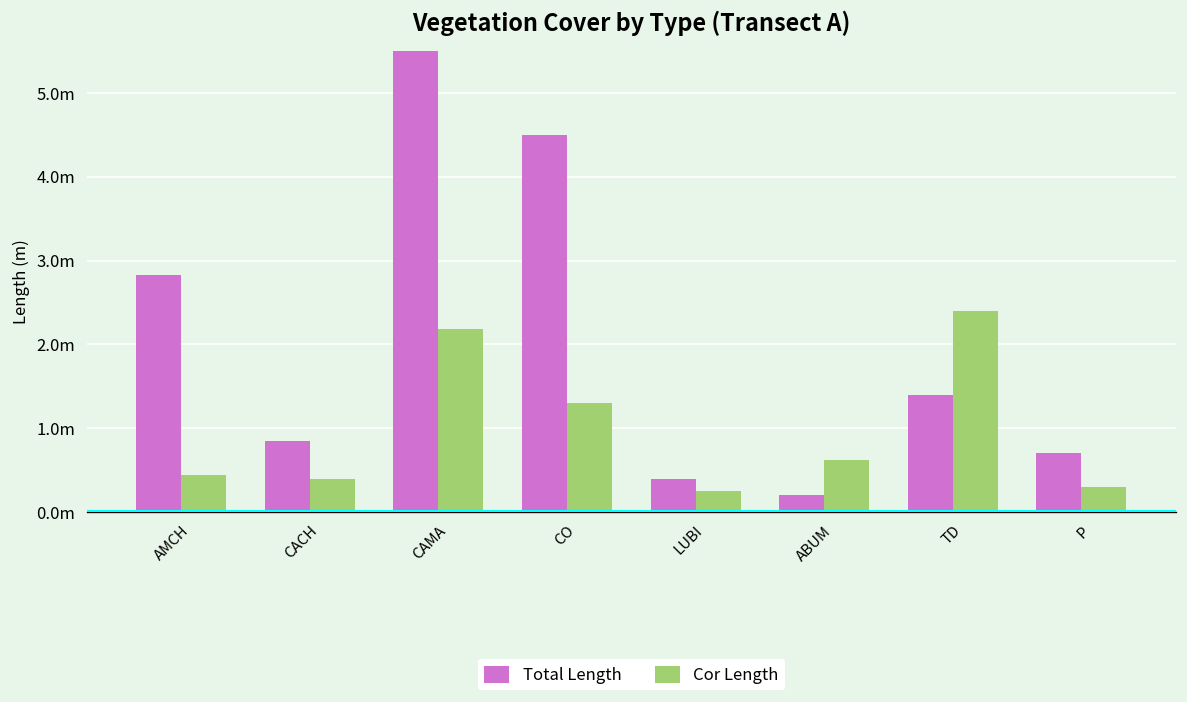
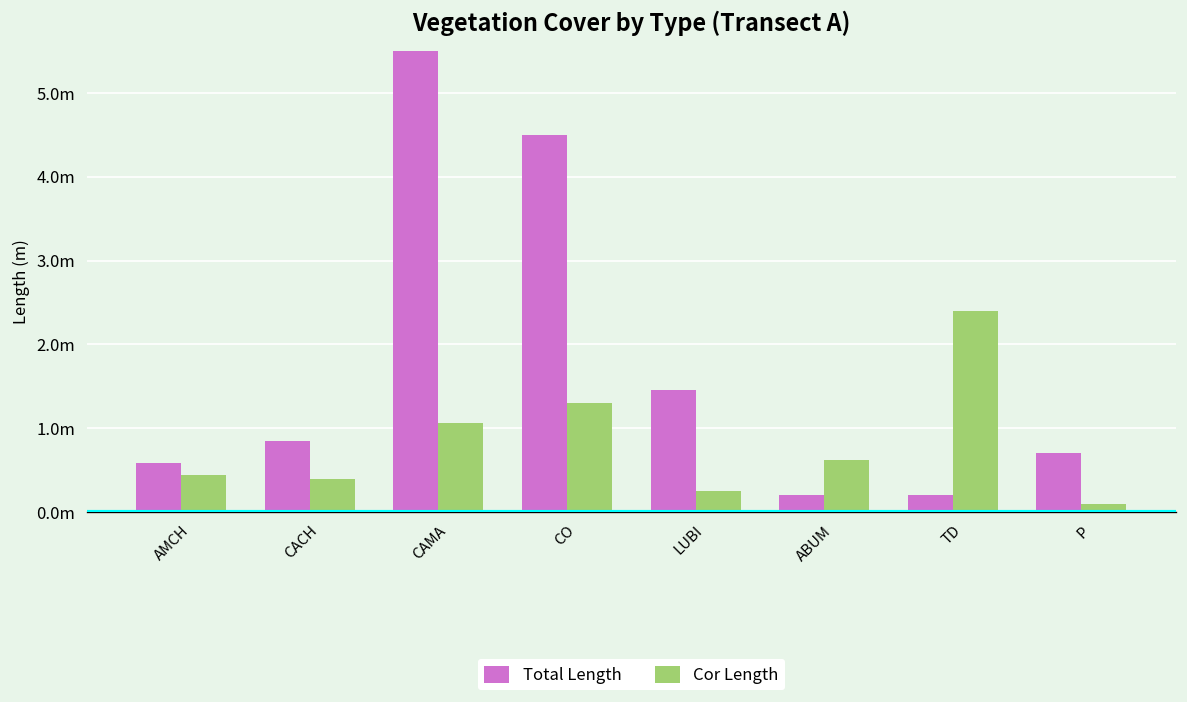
Total Length, AMCH: 2.8m -> 0.6m
Cor Length, CAMA: 2.2m -> 1.1m
Total Length, LUBI: 0.4m -> 1.5m
Total Length, TD: 1.4m -> 0.2m
Cor Length, P: 0.3m -> 0.1m
